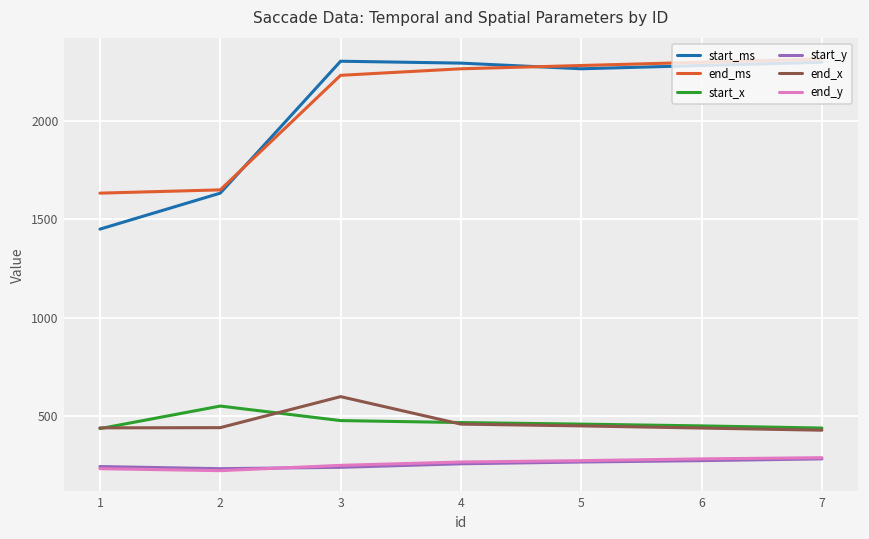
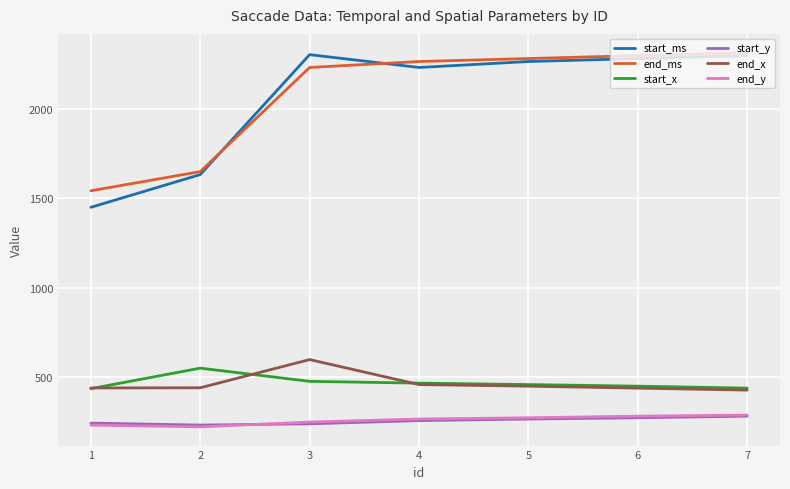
end_ms, 1: 1630 -> 1540
start_ms, 4: 2300 -> 2230
